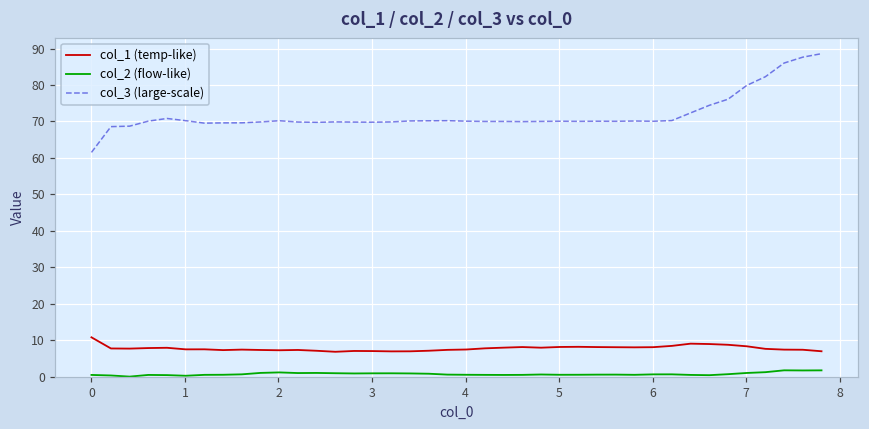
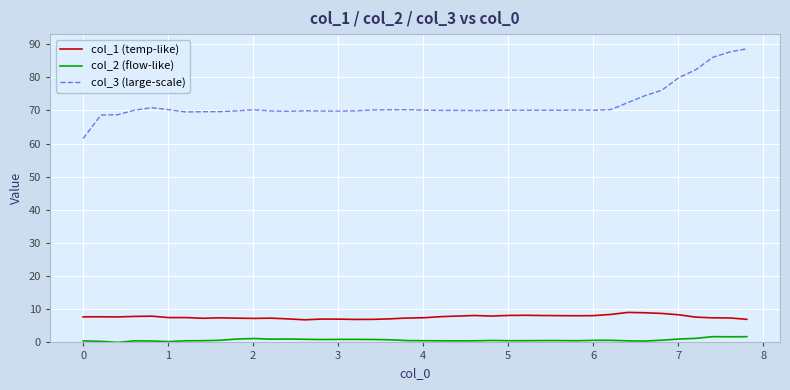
col_1 (temp-like), 0: 11 -> 8
